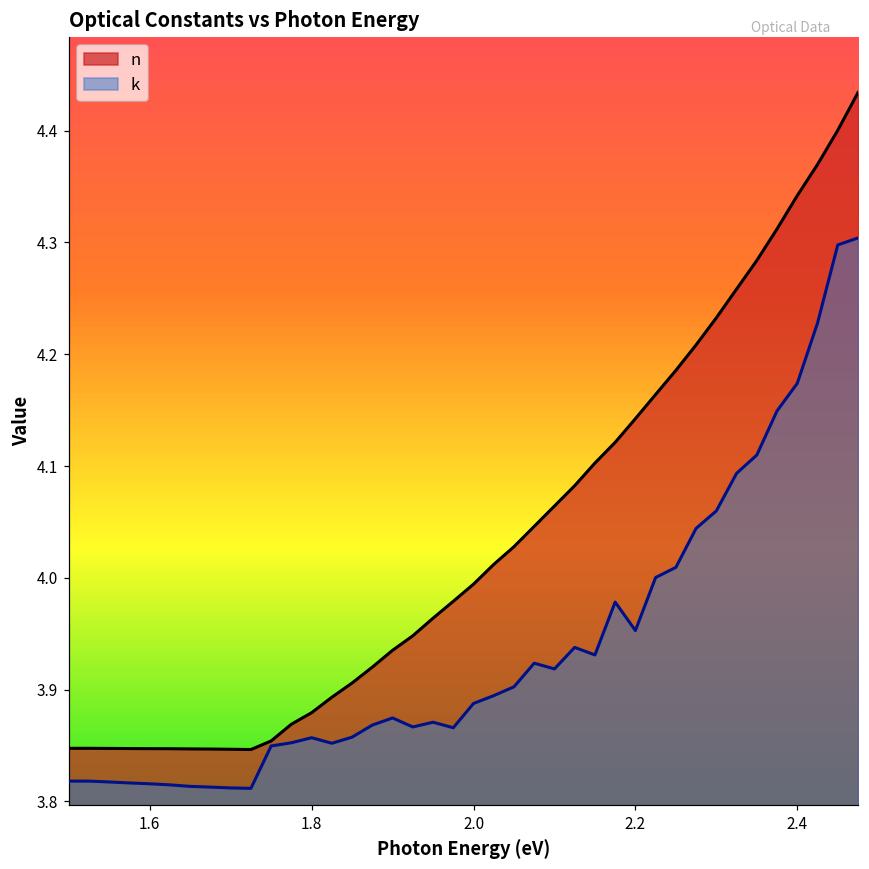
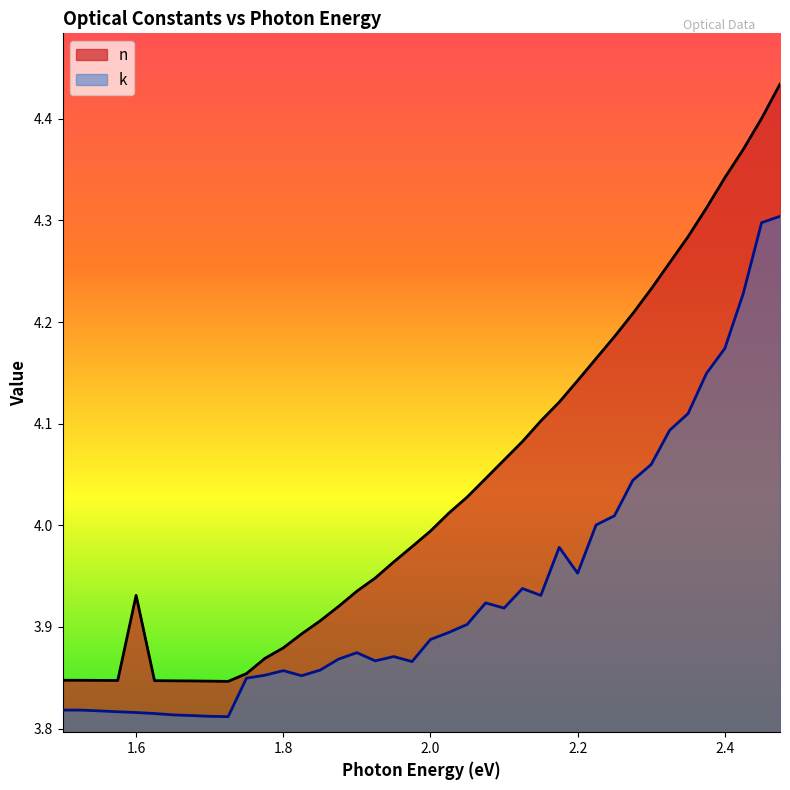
n, 1.6: 3.847 -> 3.931
